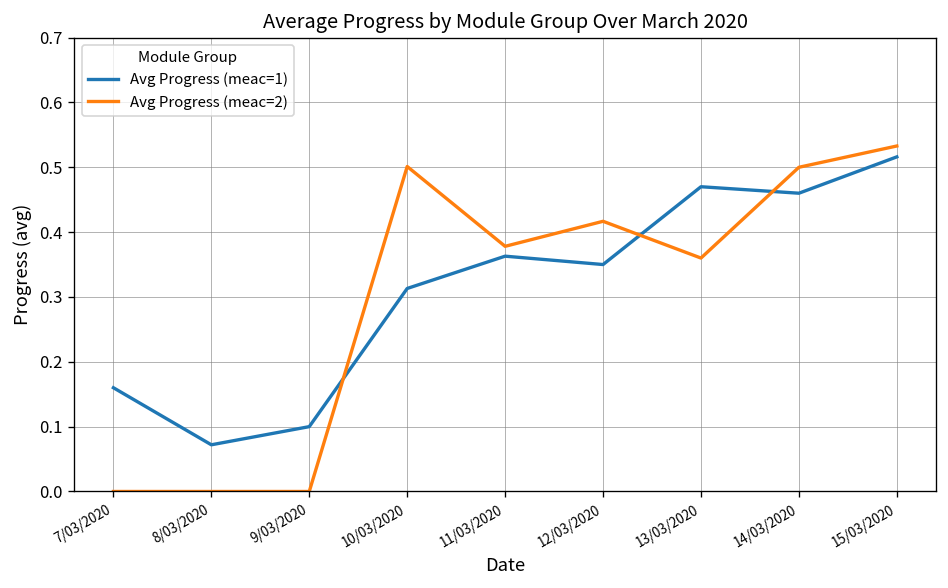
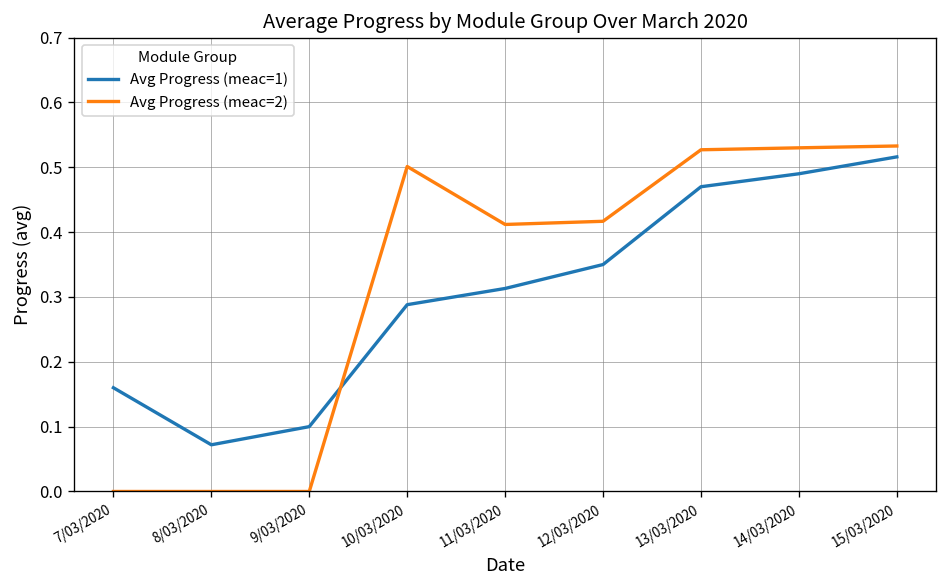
Avg Progress (meac=1), 10/03/2020: 0.31 -> 0.29
Avg Progress (meac=1), 11/03/2020: 0.36 -> 0.31
Avg Progress (meac=2), 11/03/2020: 0.38 -> 0.41
Avg Progress (meac=2), 13/03/2020: 0.36 -> 0.53
Avg Progress (meac=1), 14/03/2020: 0.46 -> 0.49
Avg Progress (meac=2), 14/03/2020: 0.50 -> 0.53
